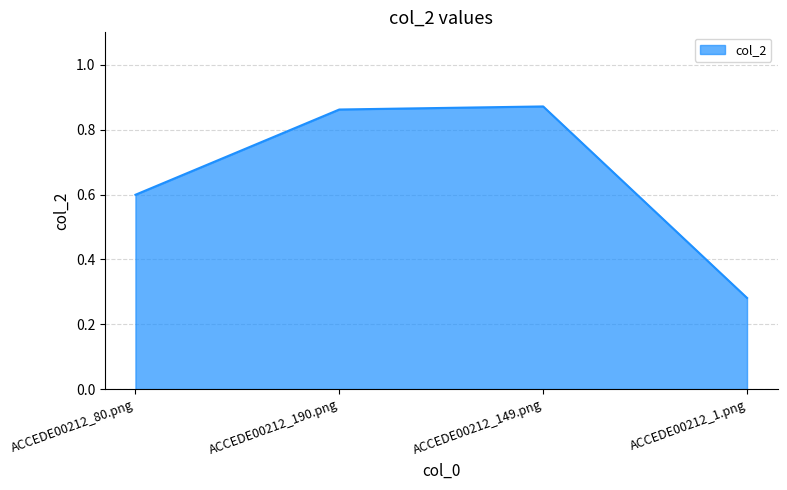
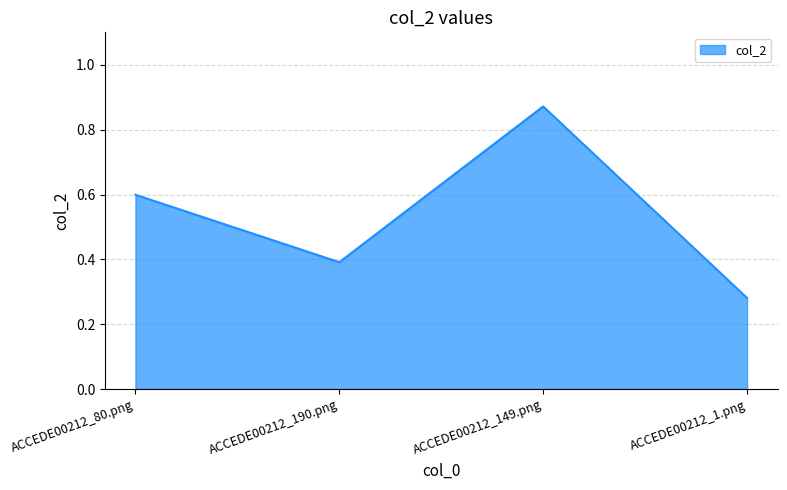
ACCEDE00212_190.png: 0.86 -> 0.39
